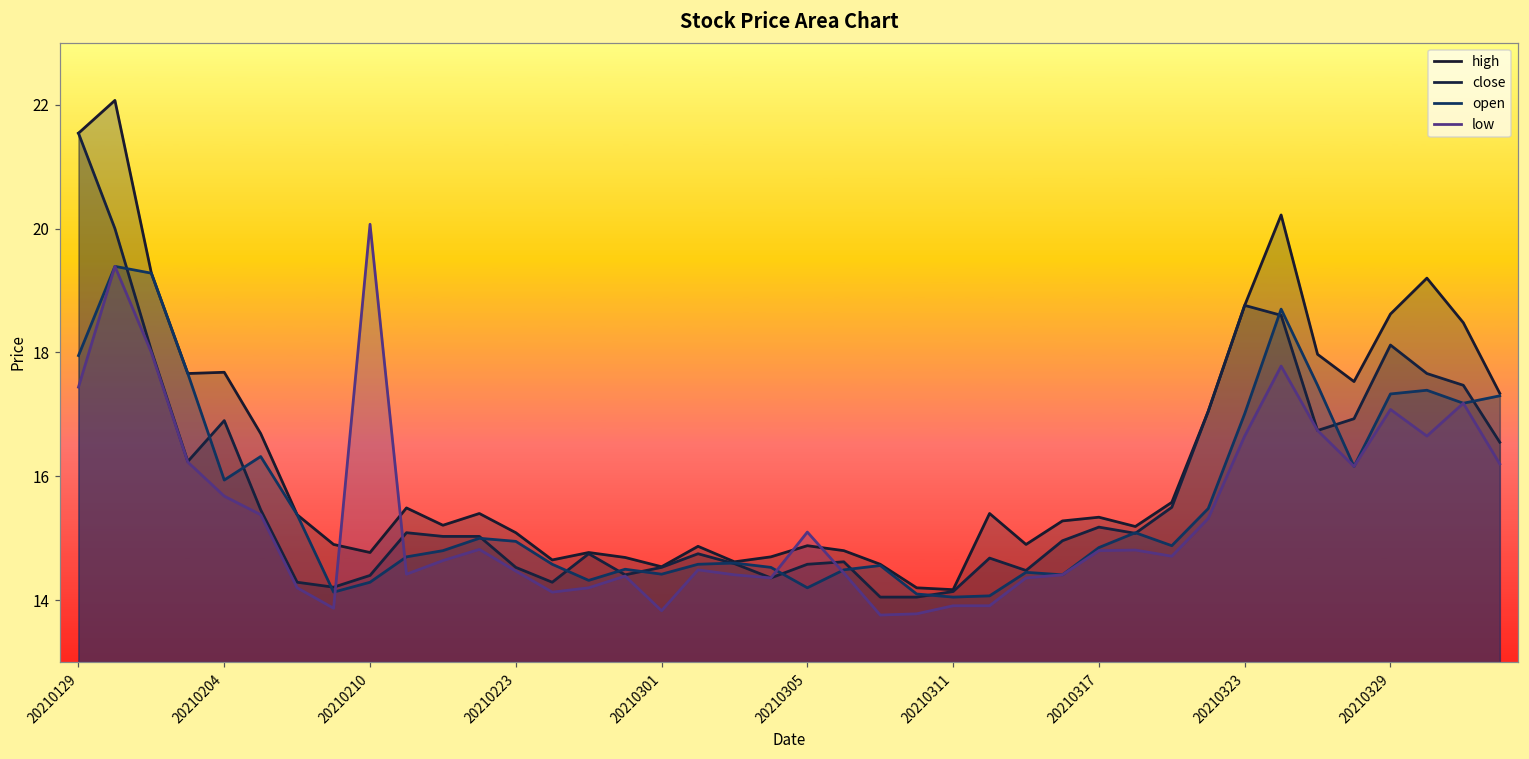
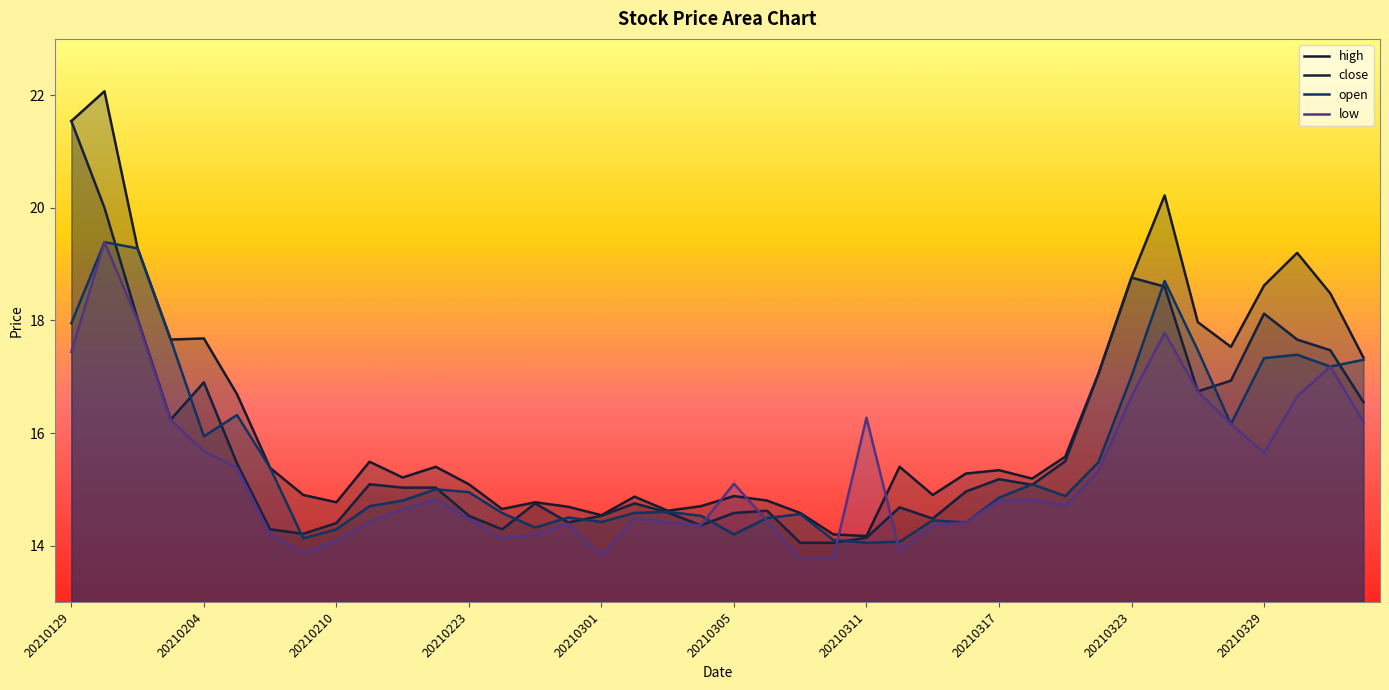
low, 20210210: 20.1 -> 14.1
low, 20210311: 13.9 -> 16.3
low, 20210329: 17.1 -> 15.7
